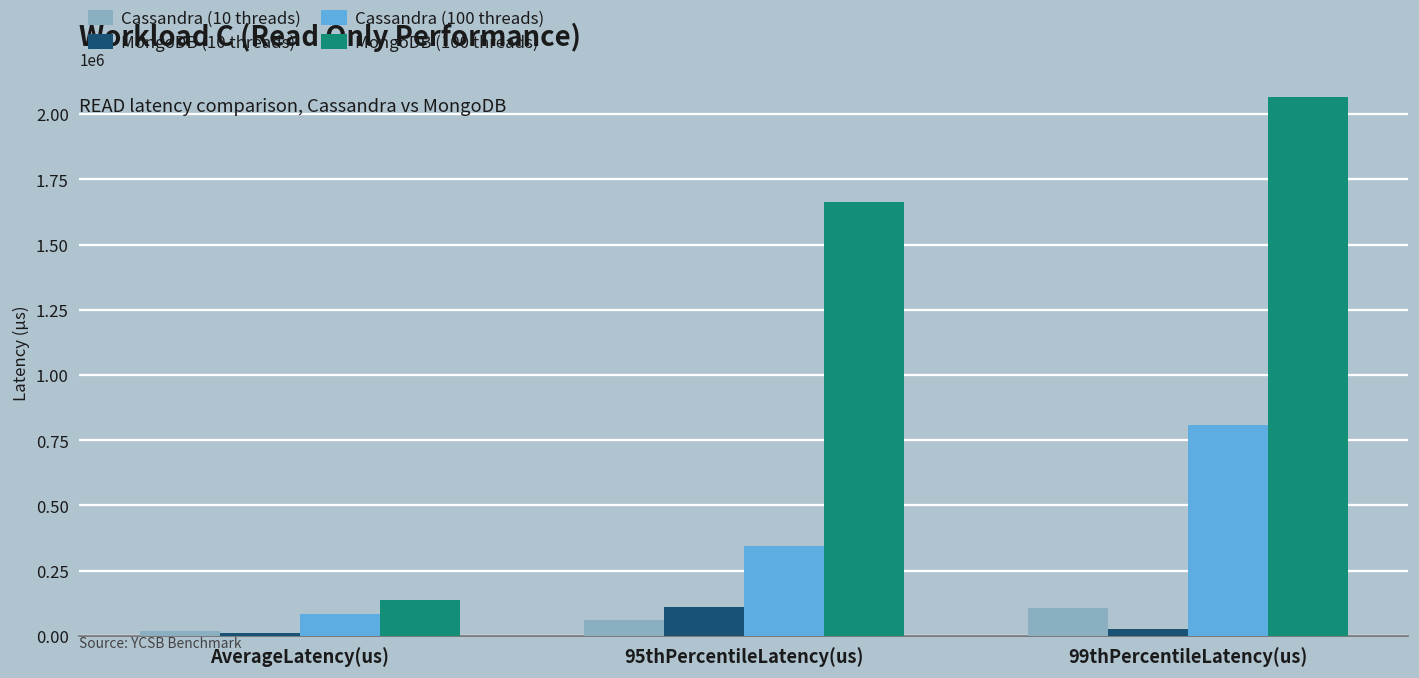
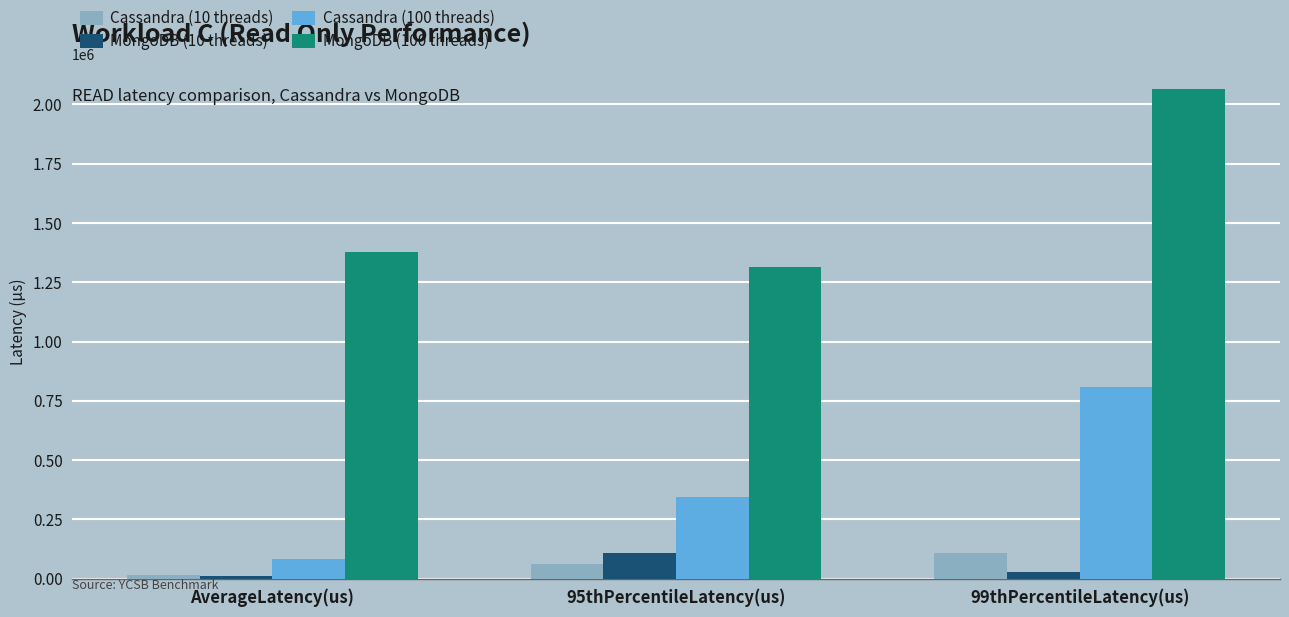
MongoDB (100 threads), AverageLatency(us): 140000 -> 1380000
MongoDB (100 threads), 95thPercentileLatency(us): 1660000 -> 1320000
